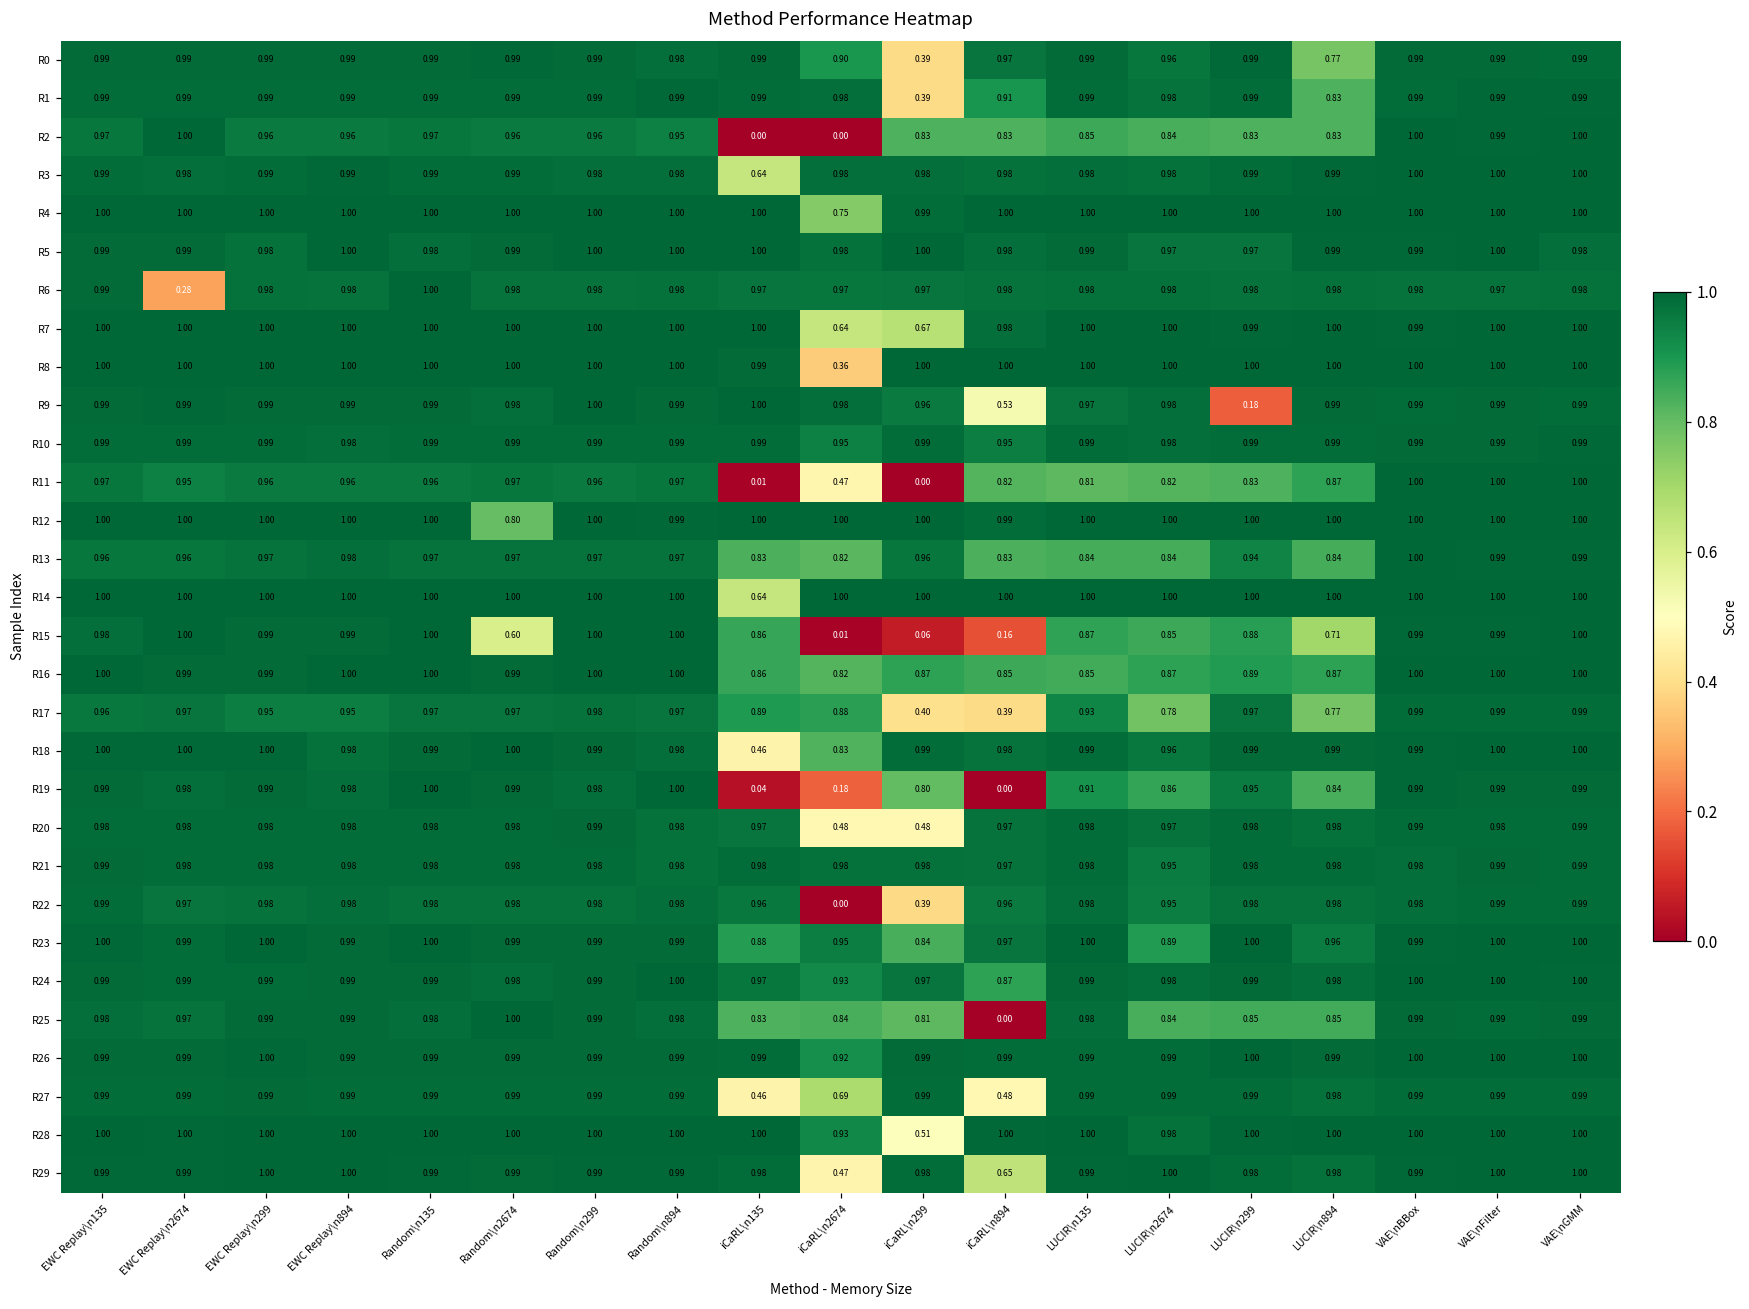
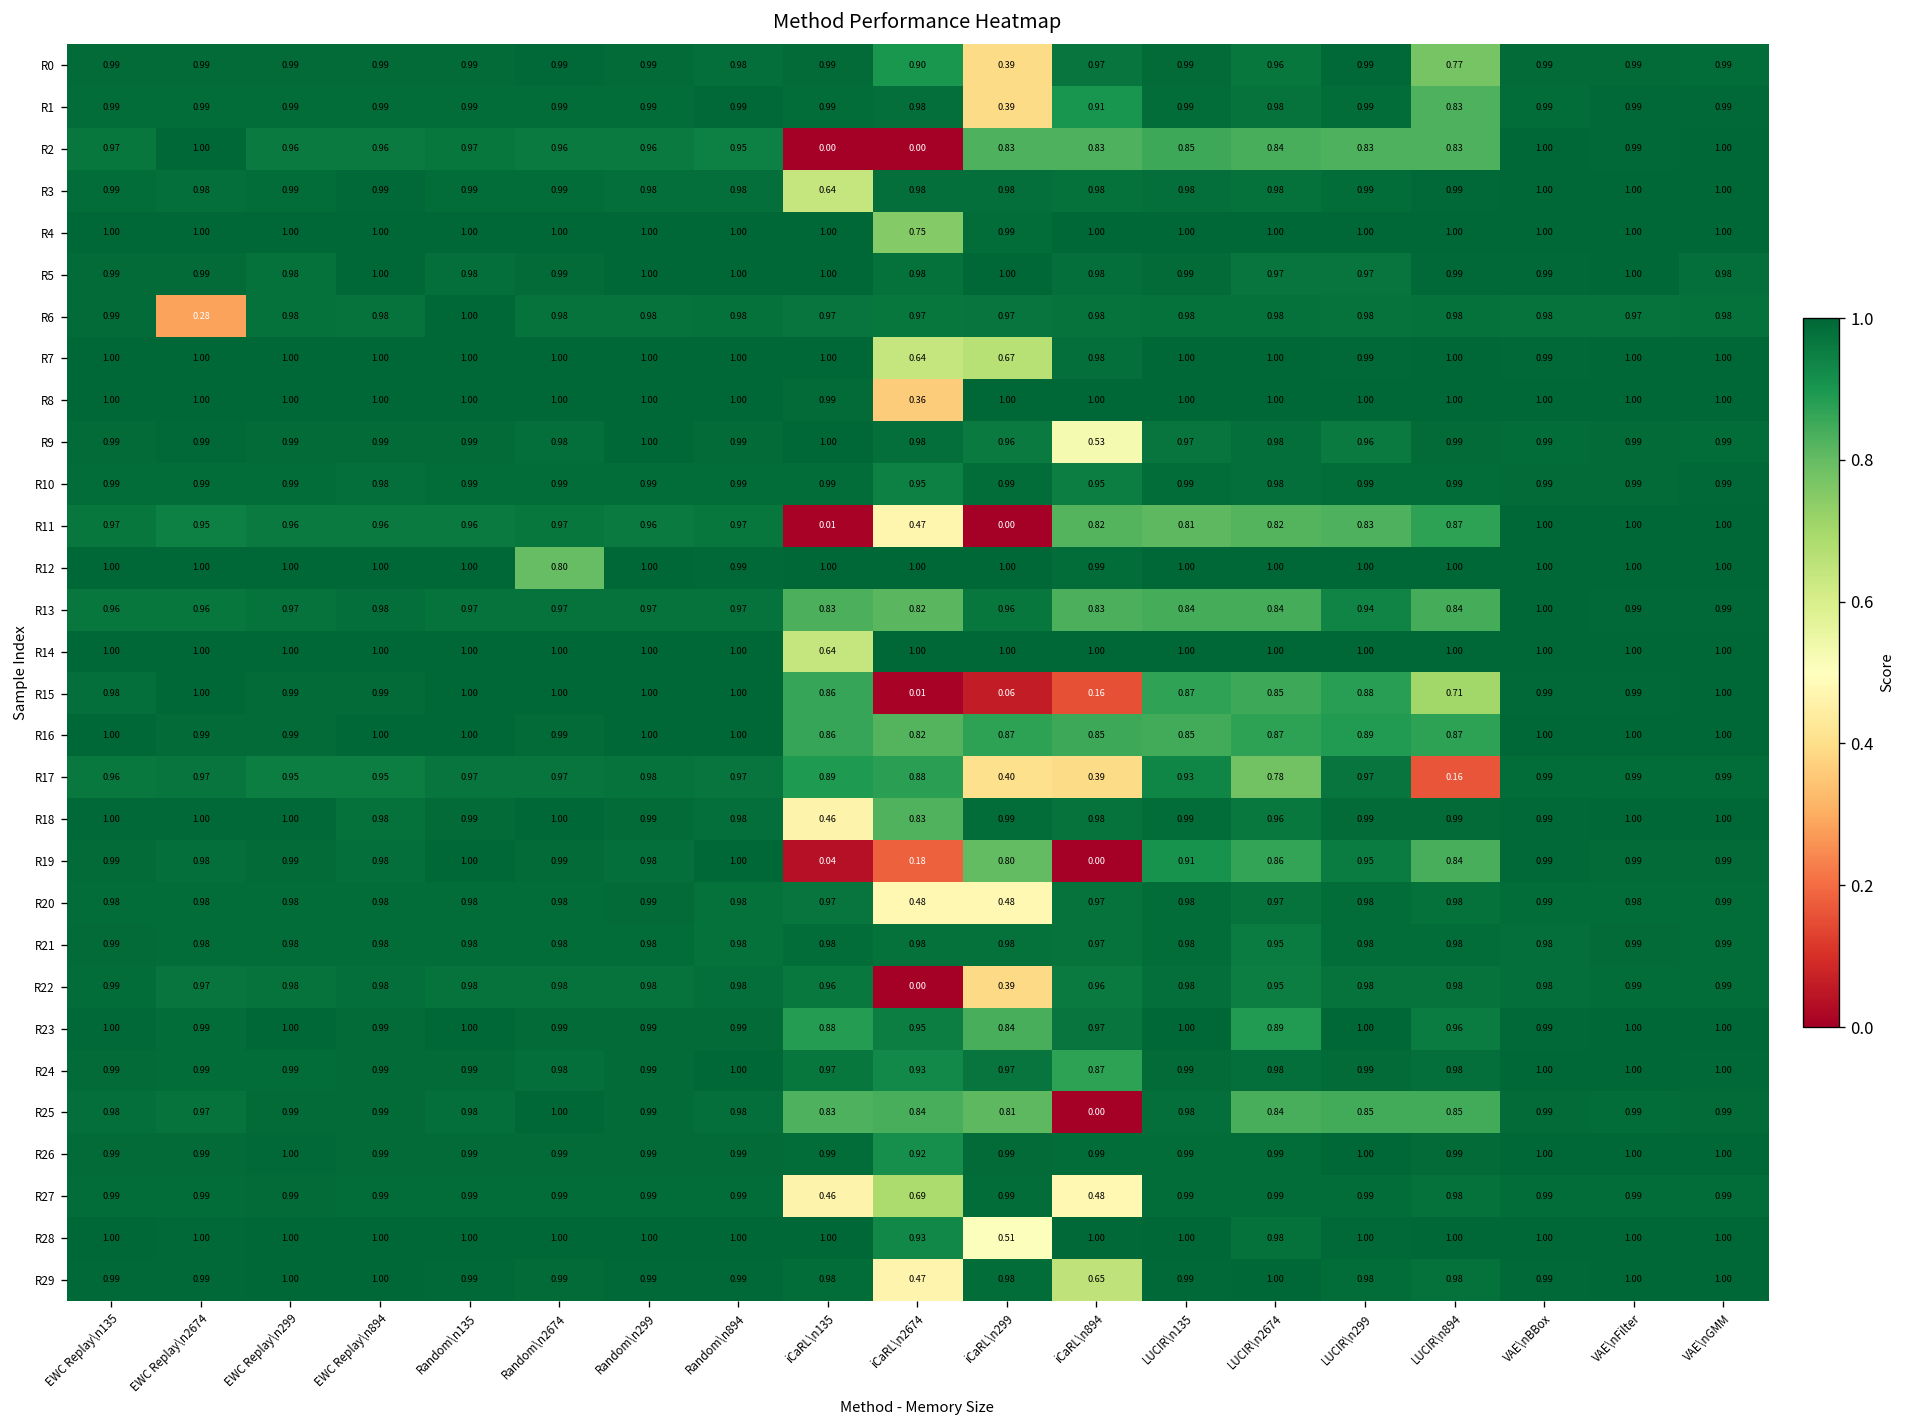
R9, LUCIR\n299: 0.18 -> 0.96
R15, Random\n2674: 0.60 -> 1.00
R17, LUCIR\n894: 0.77 -> 0.16
